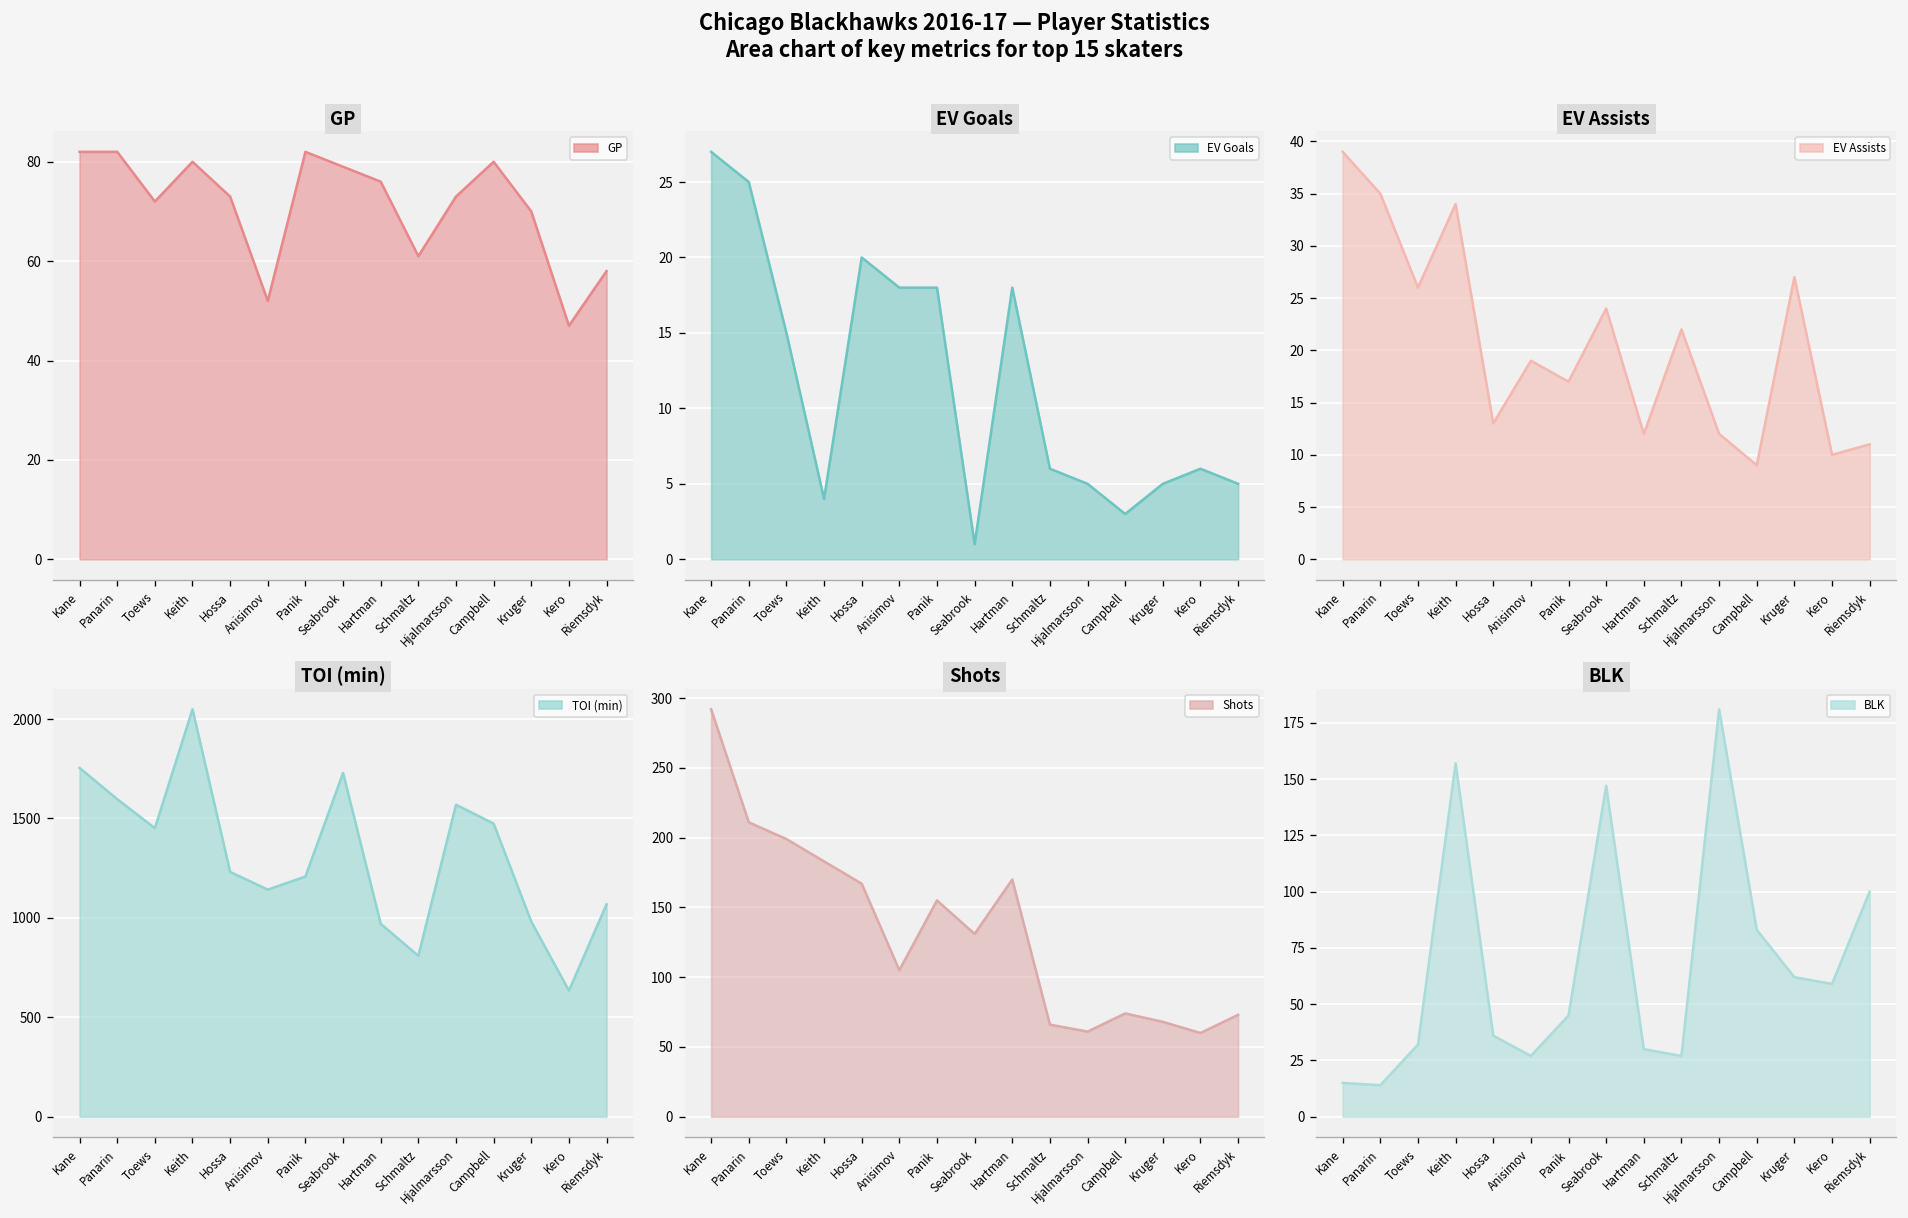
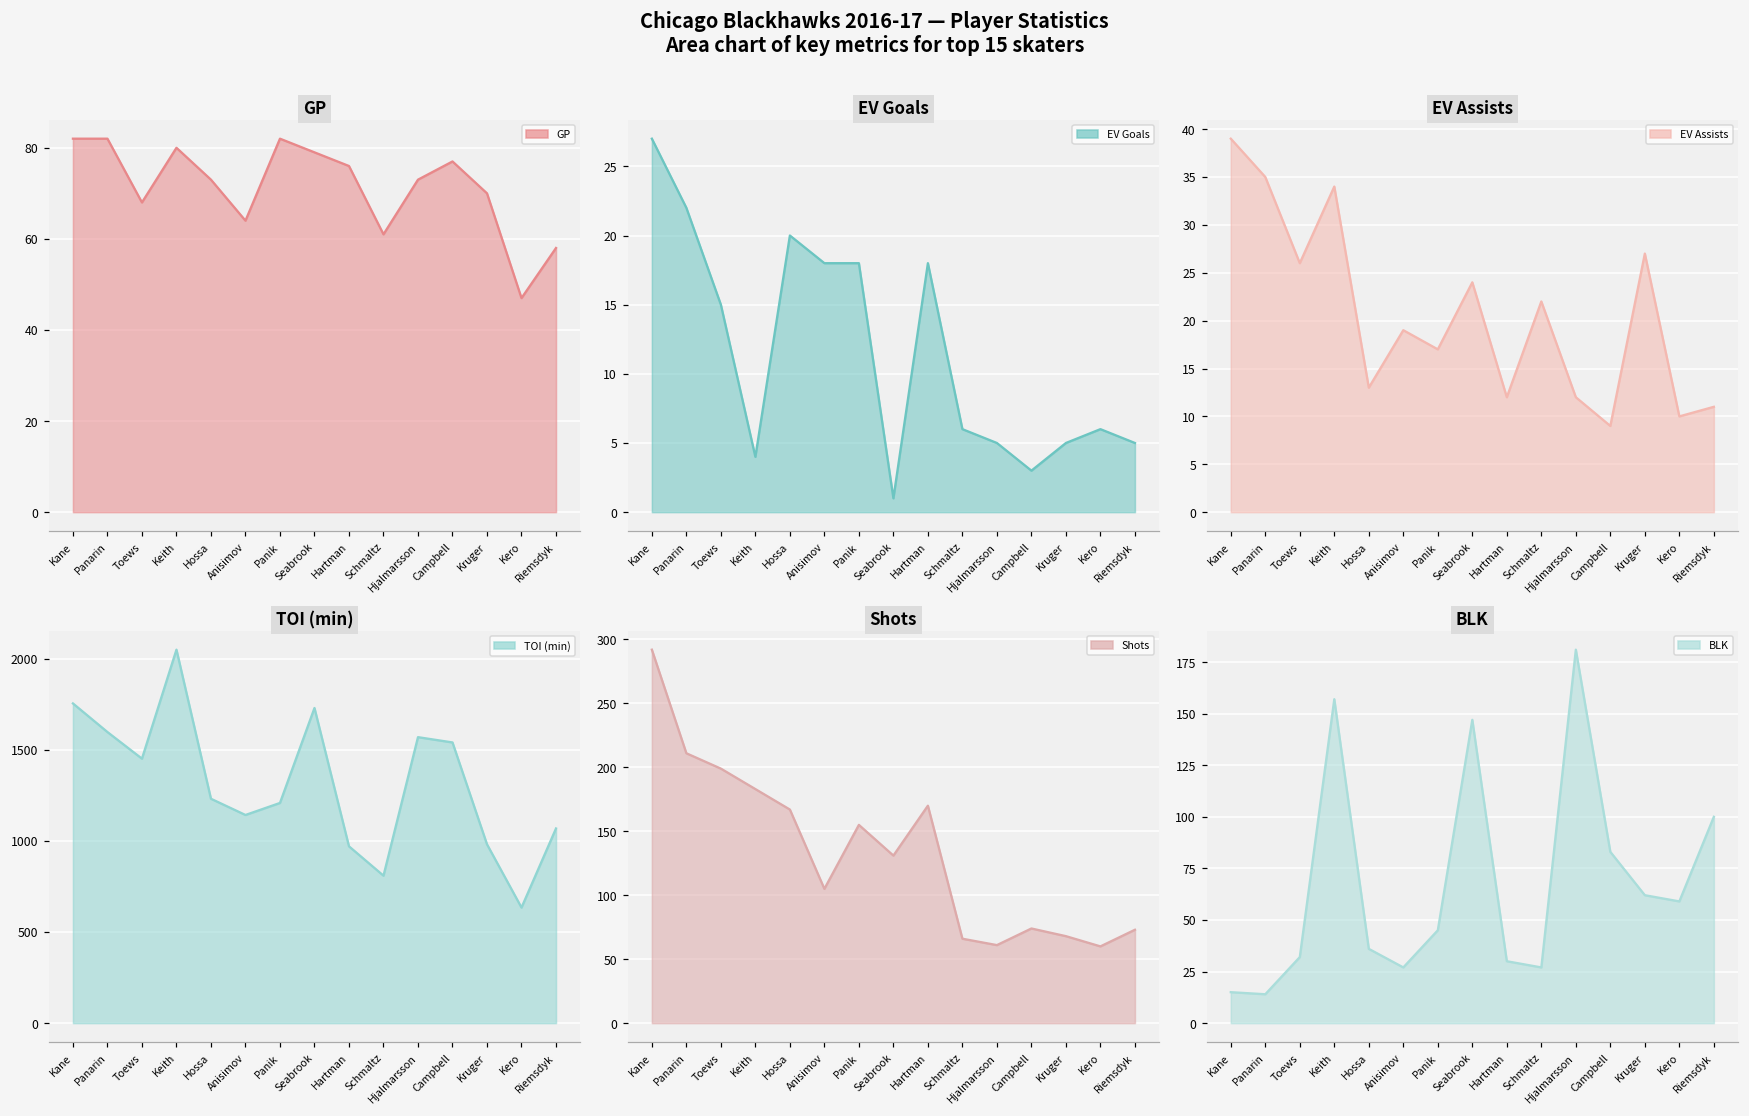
GP, Toews: 72 -> 68
GP, Anisimov: 52 -> 64
GP, Campbell: 80 -> 77
EV Goals, Panarin: 25 -> 22
TOI (min), Campbell: 1470 -> 1540
